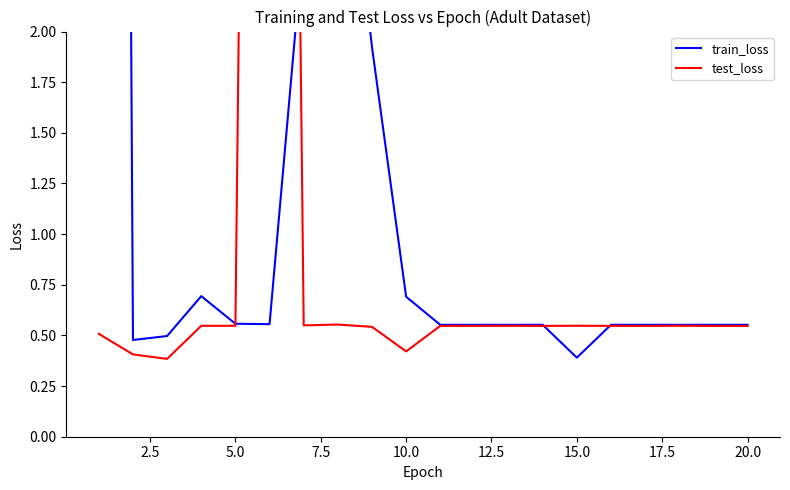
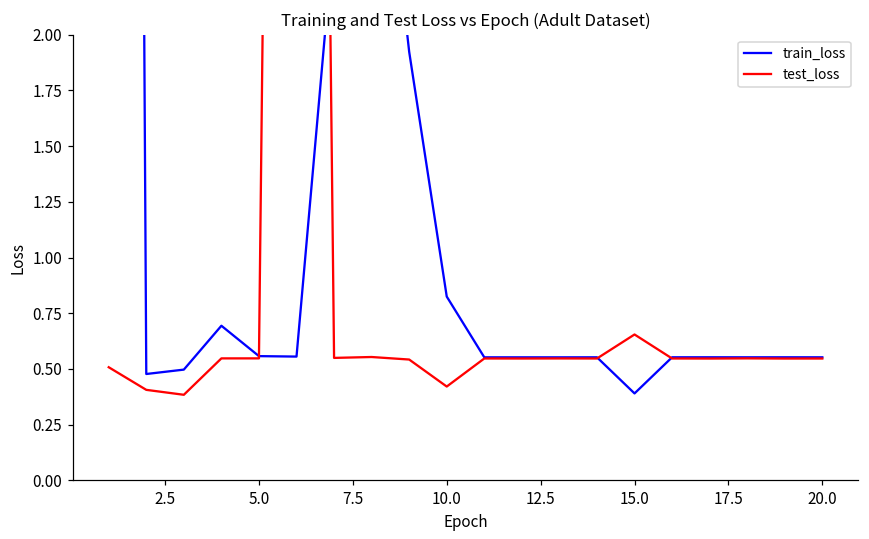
train_loss, 10.0: 0.69 -> 0.82
test_loss, 15.0: 0.55 -> 0.65
